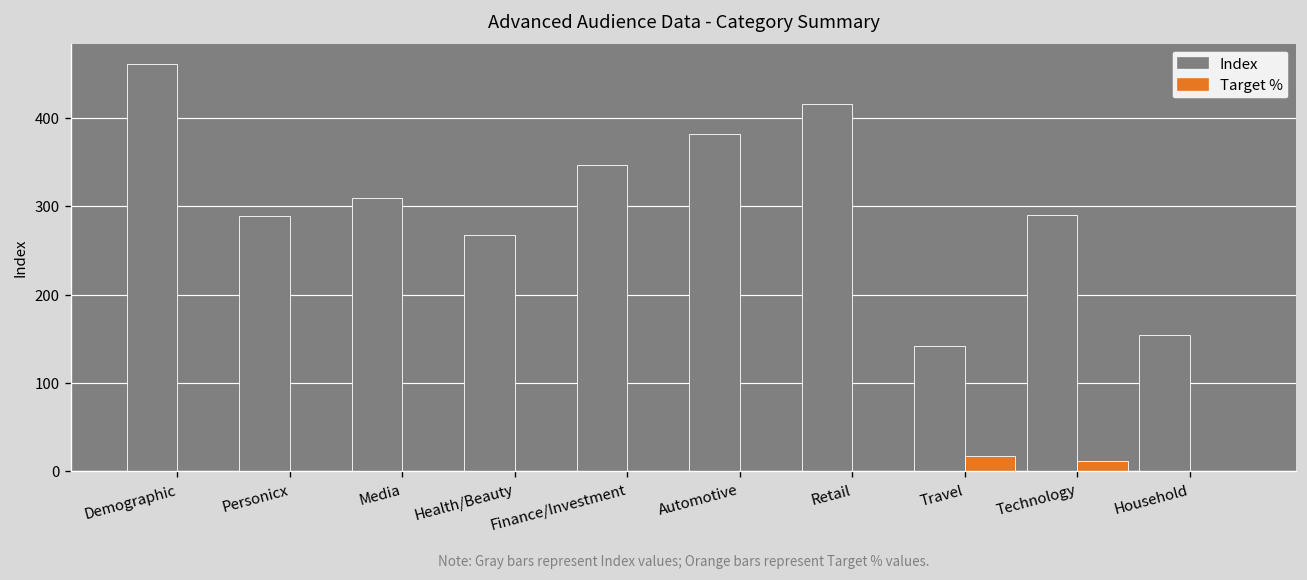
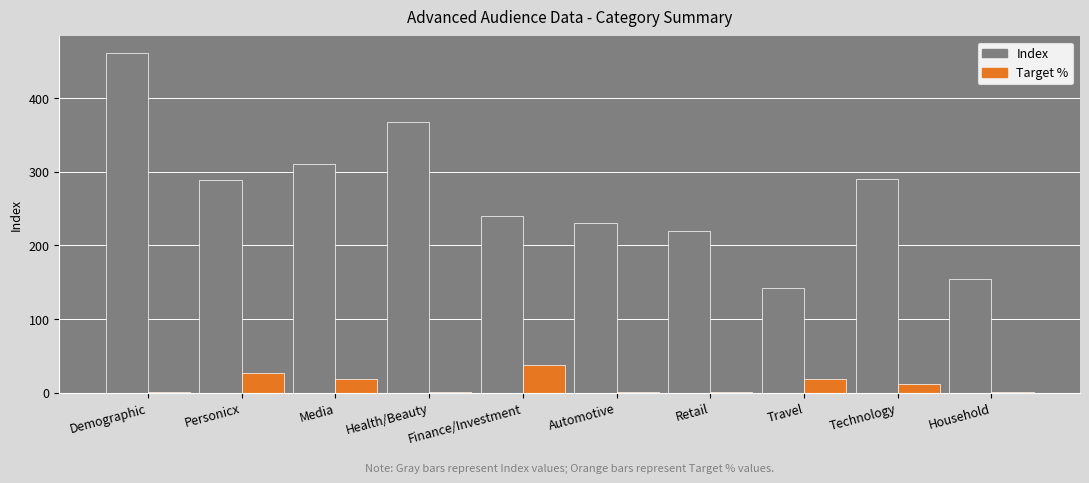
Target %, Personicx: 0 -> 30
Target %, Media: 0 -> 20
Index, Health/Beauty: 270 -> 370
Index, Finance/Investment: 350 -> 240
Target %, Finance/Investment: 0 -> 40
Index, Automotive: 380 -> 230
Index, Retail: 420 -> 220
